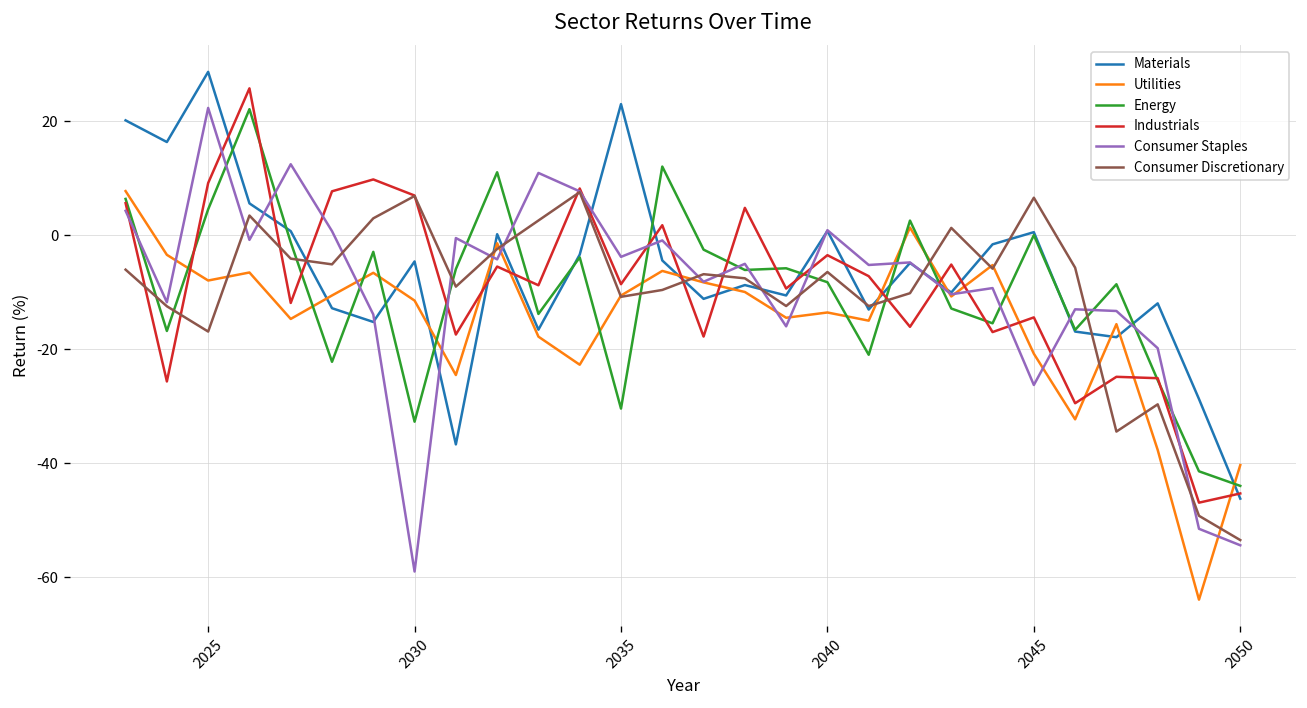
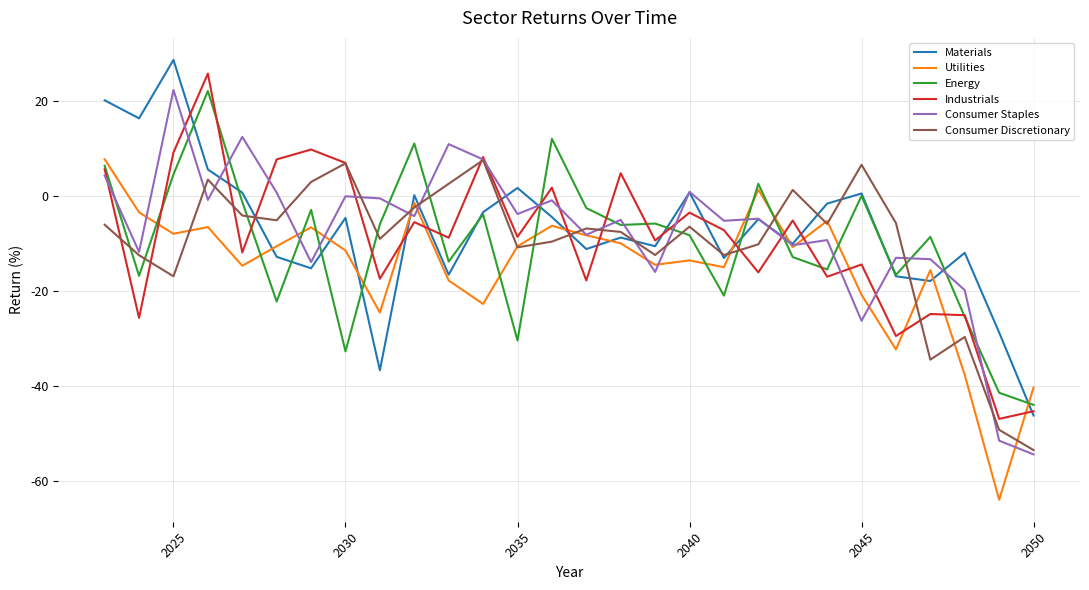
Consumer Staples, 2030: -59 -> 0
Materials, 2035: 23 -> 2
